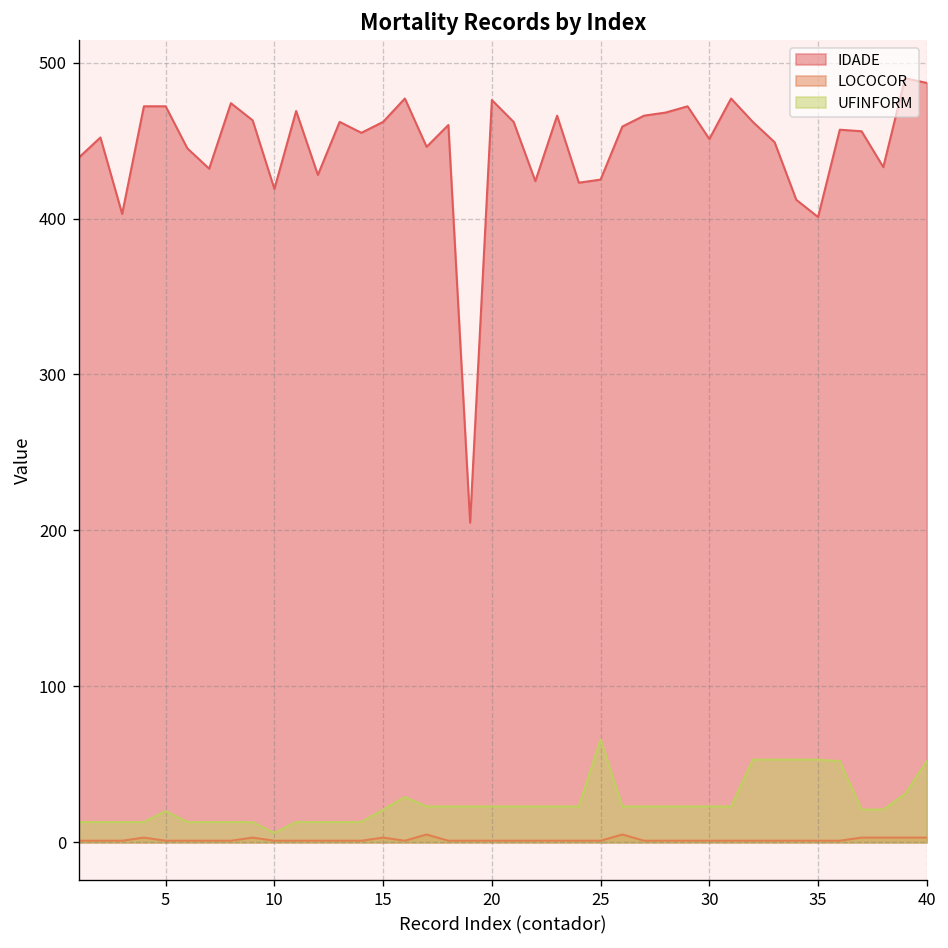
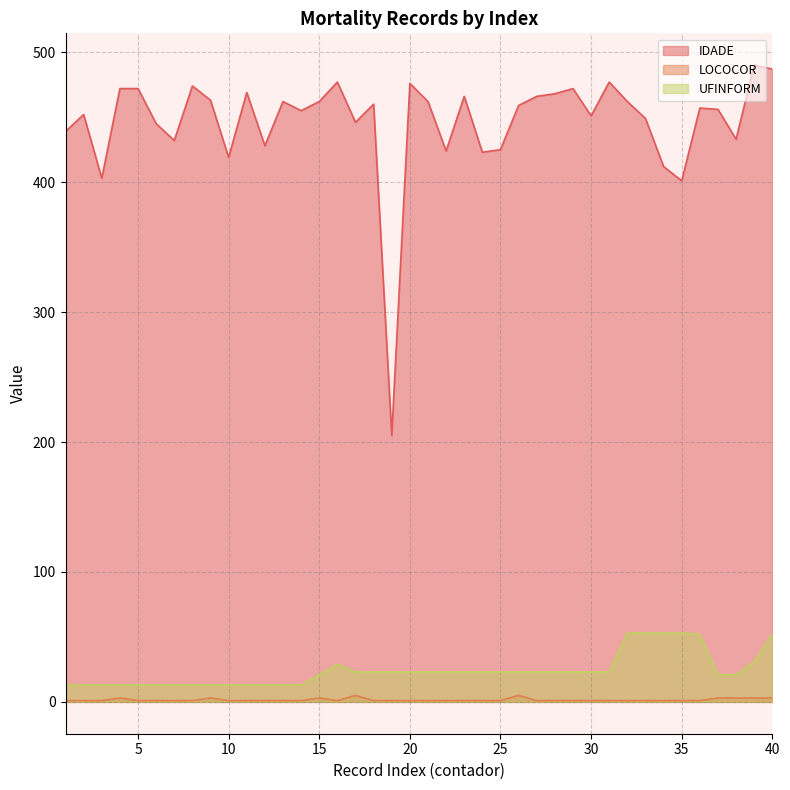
UFINFORM, 5: 20 -> 13
UFINFORM, 10: 6 -> 13
UFINFORM, 25: 66 -> 23
